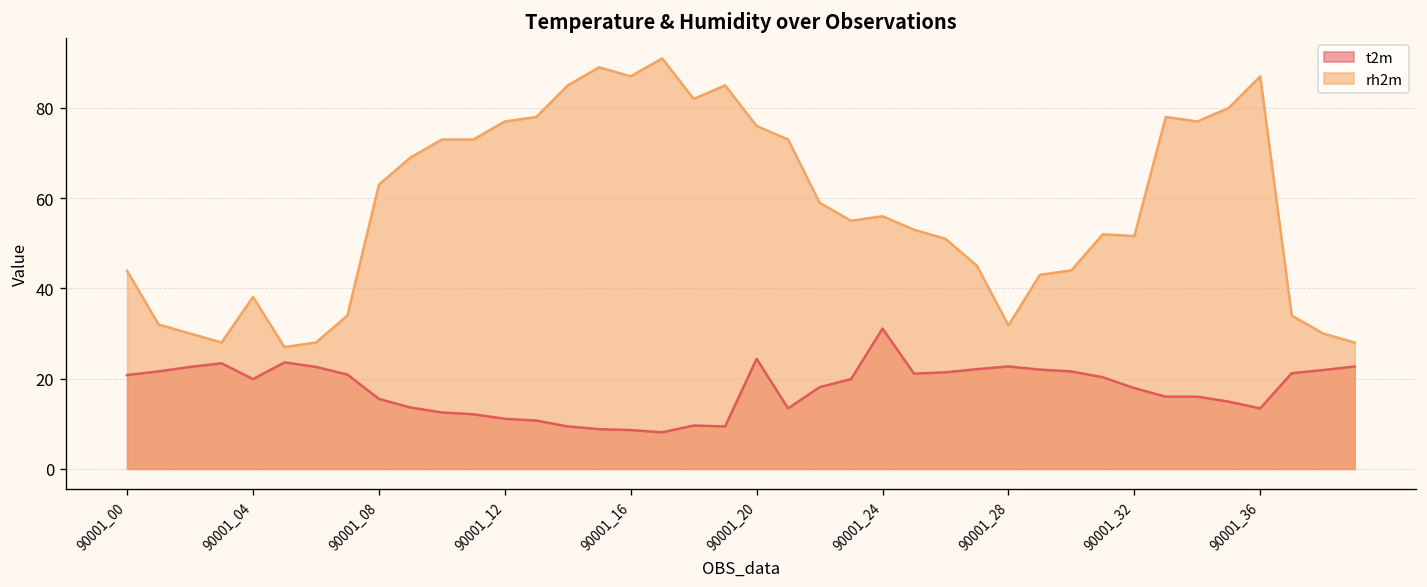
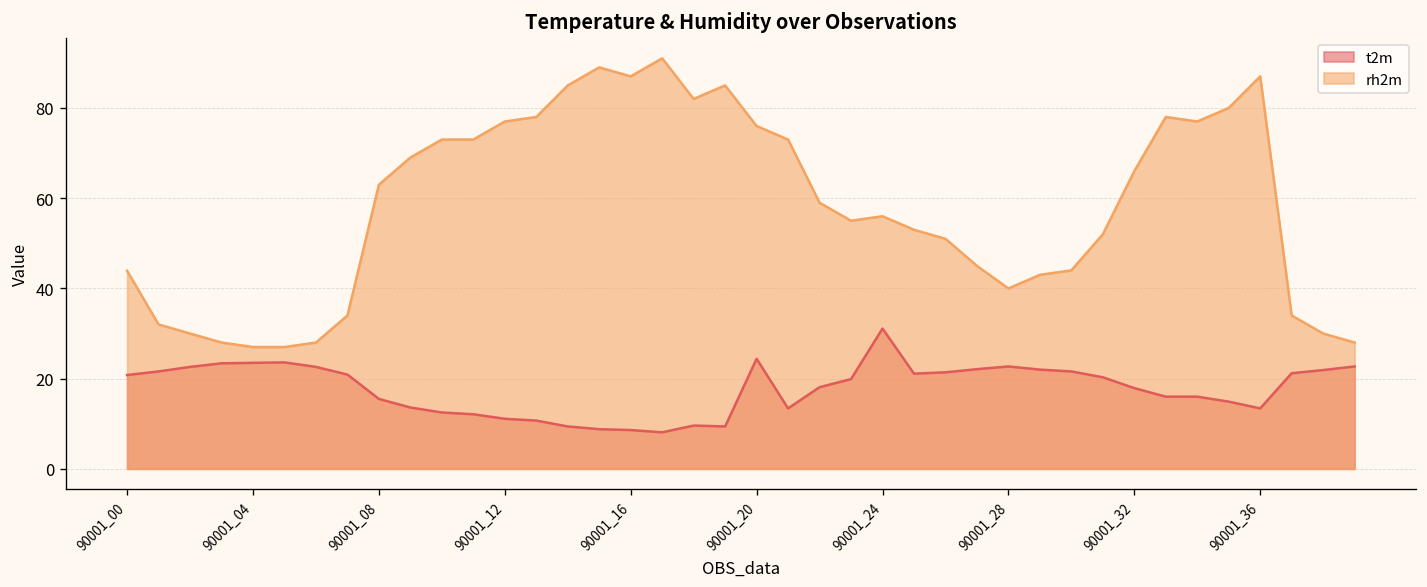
t2m, 90001_04: 20 -> 24
rh2m, 90001_04: 38 -> 27
rh2m, 90001_28: 32 -> 40
rh2m, 90001_32: 52 -> 66
